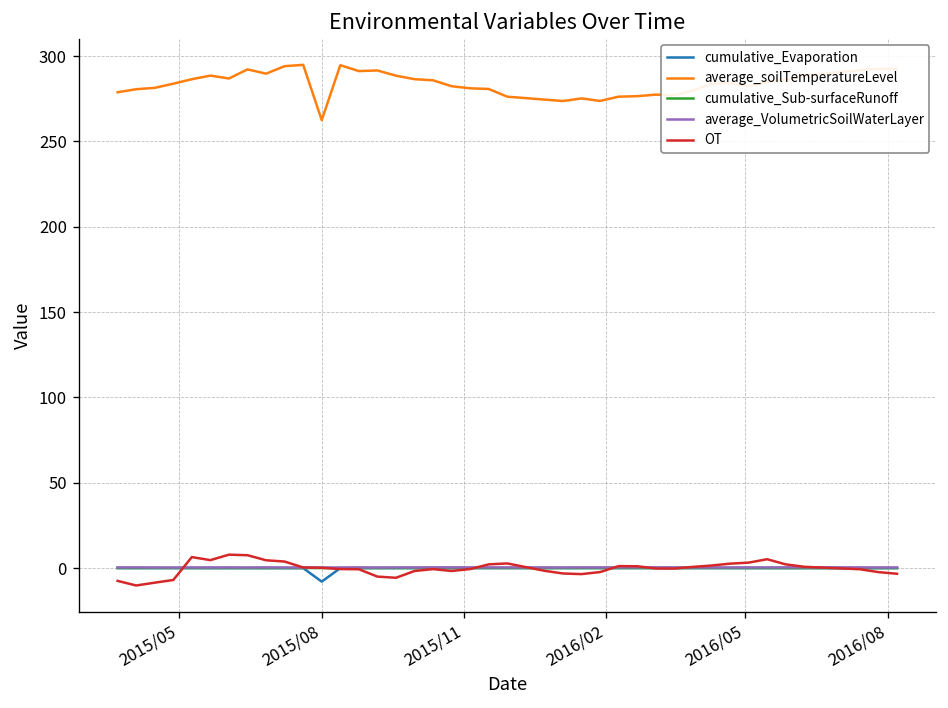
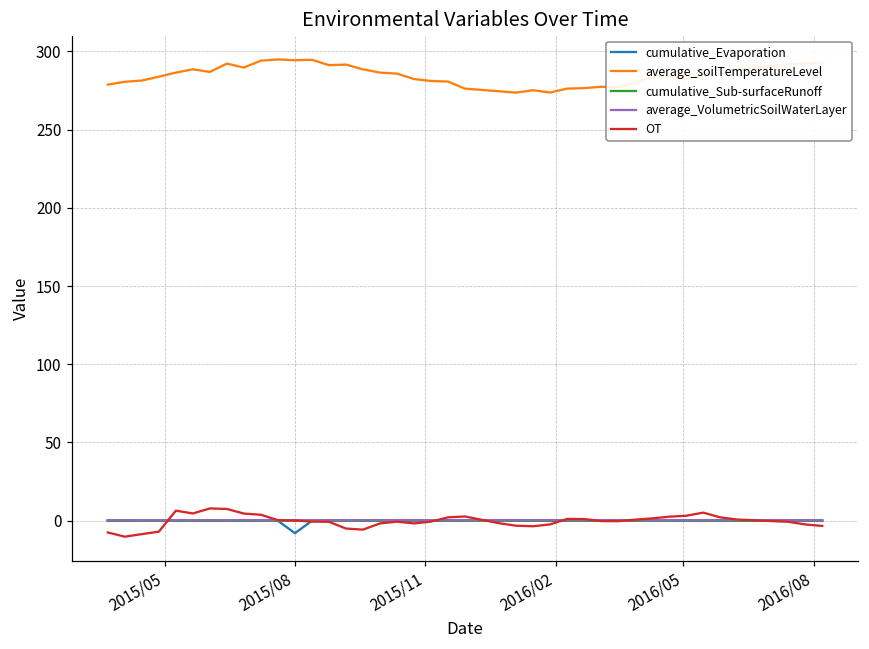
average_soilTemperatureLevel, 2015/08: 262 -> 294
